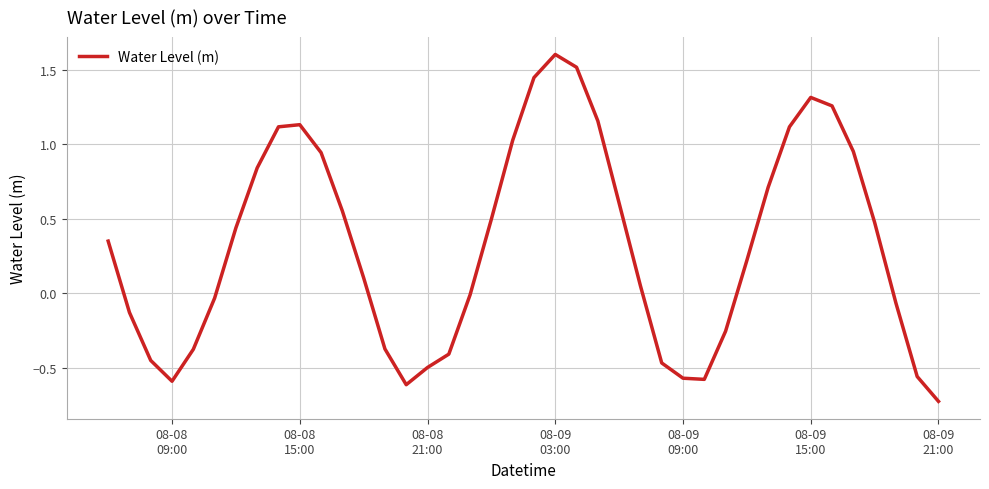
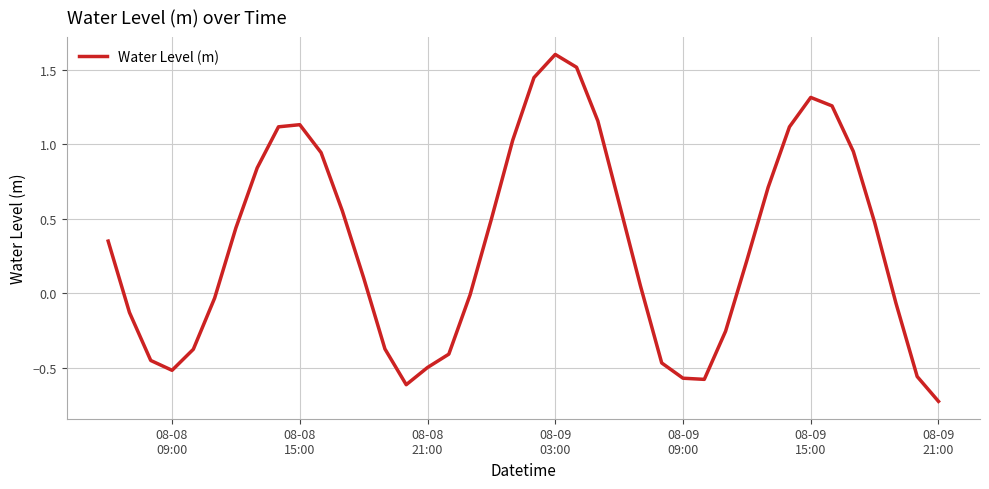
08-08 09:00: -0.59 -> -0.52
